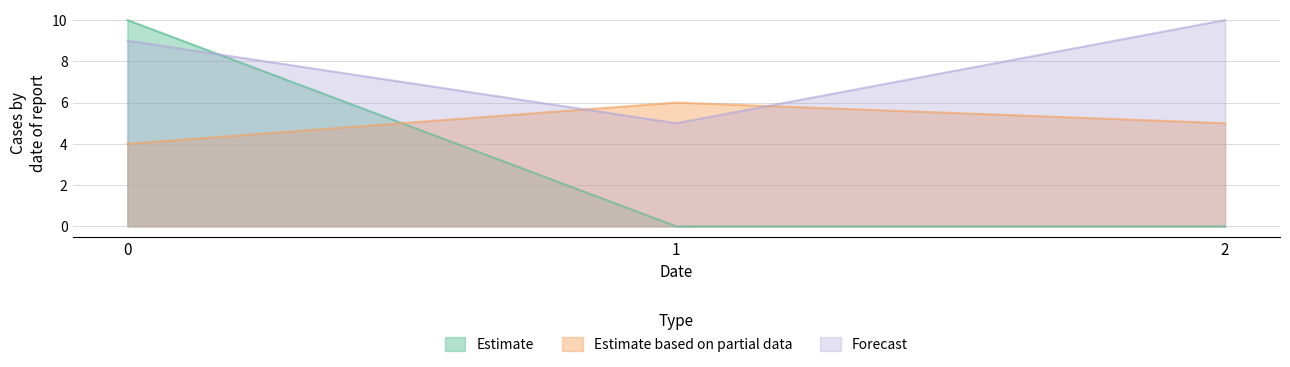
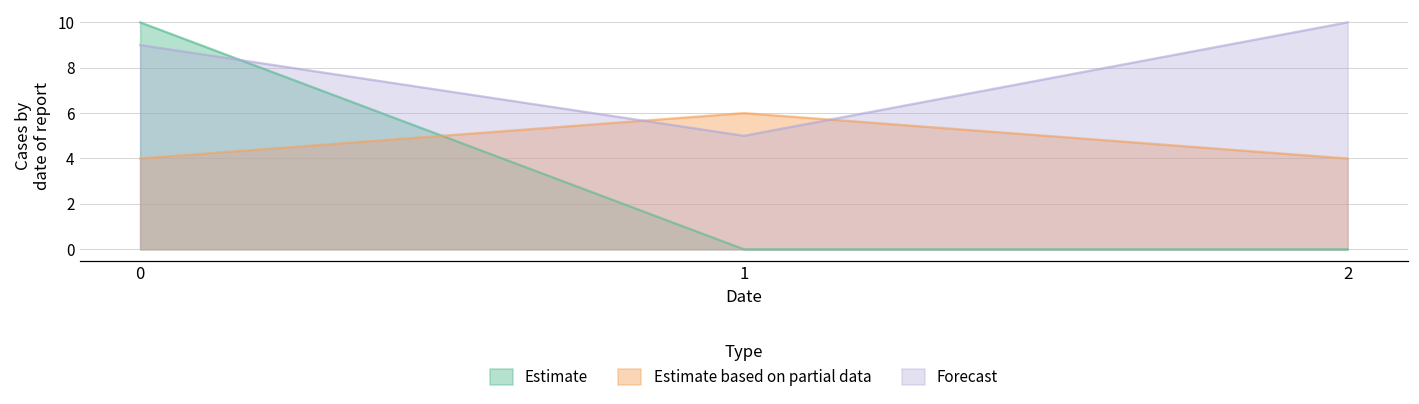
Estimate based on partial data, 2: 5 -> 4
